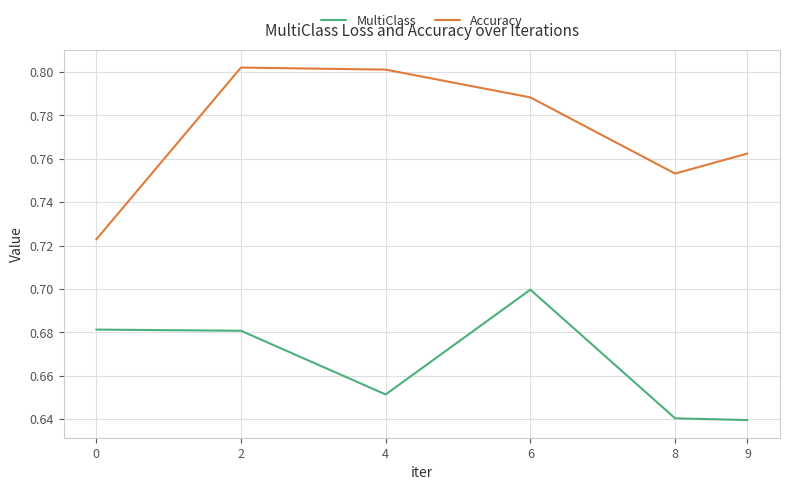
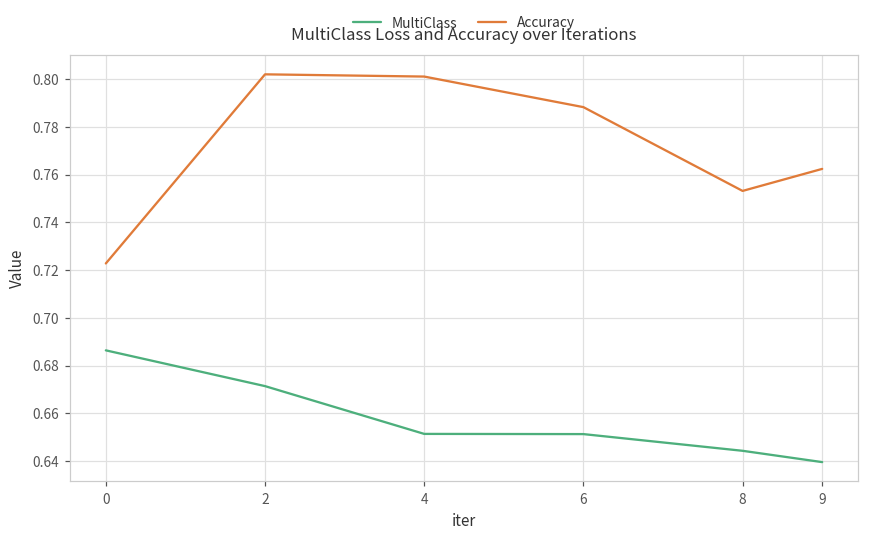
MultiClass, 0: 0.681 -> 0.686
MultiClass, 2: 0.681 -> 0.671
MultiClass, 6: 0.700 -> 0.651
MultiClass, 8: 0.640 -> 0.644
